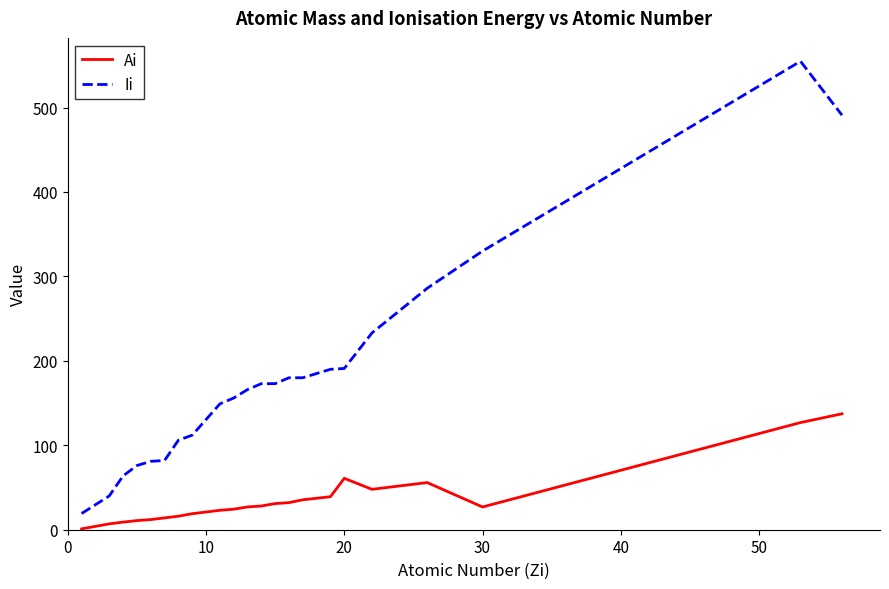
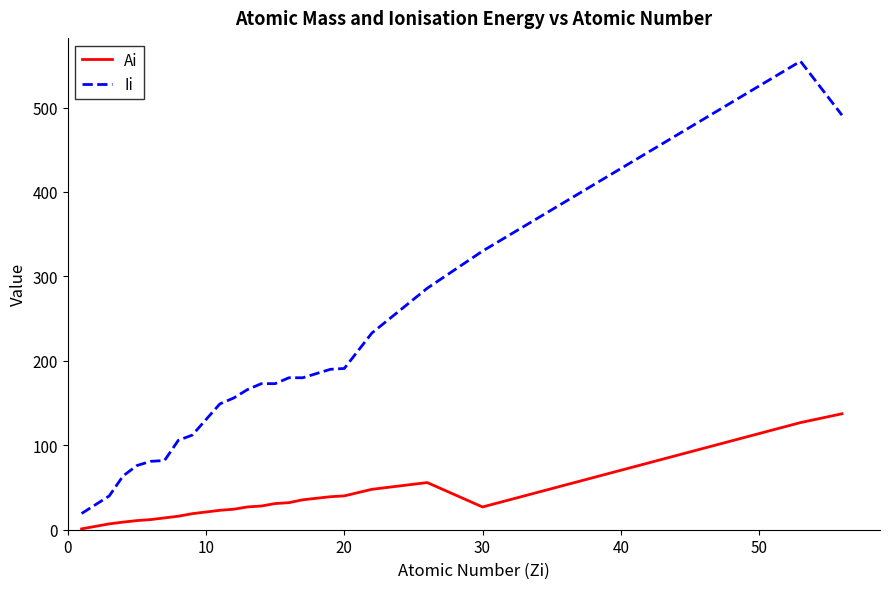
Ai, 20: 60 -> 40
